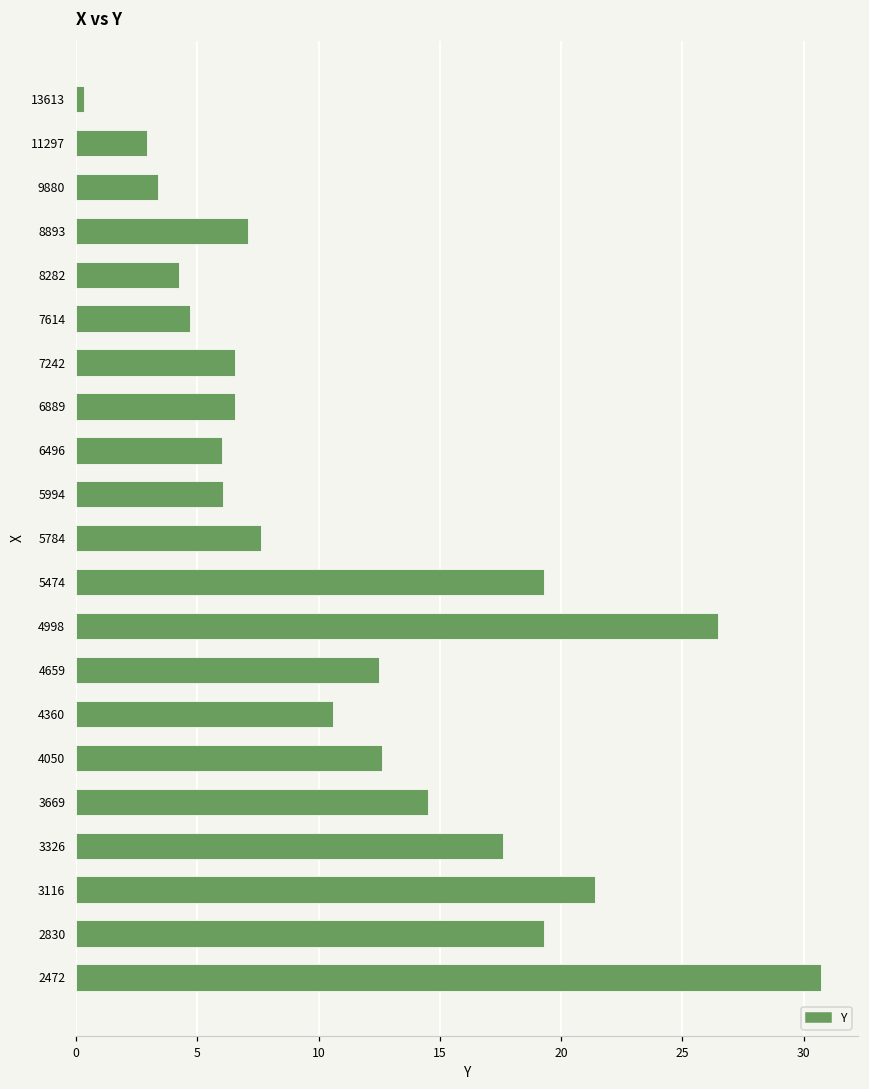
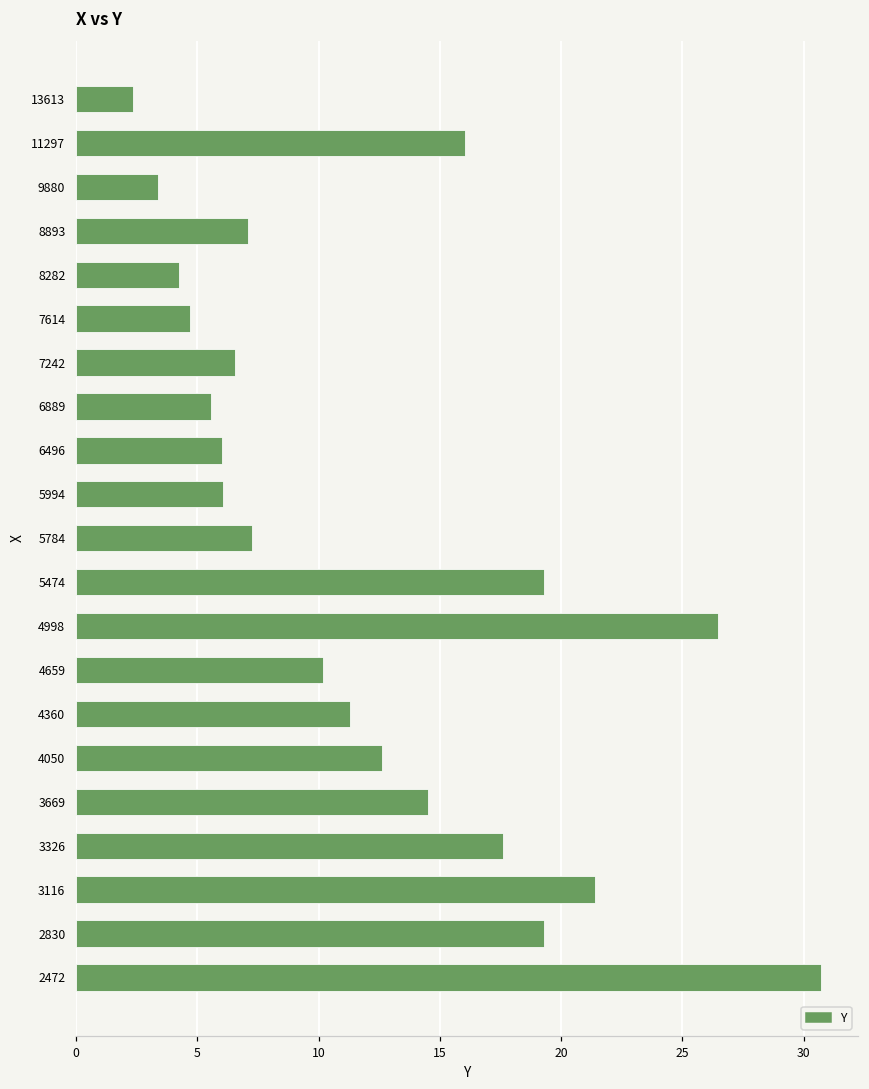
13613: 0.3 -> 2.3
11297: 2.9 -> 16.1
6889: 6.6 -> 5.6
5784: 7.6 -> 7.3
4659: 12.5 -> 10.2
4360: 10.6 -> 11.3
